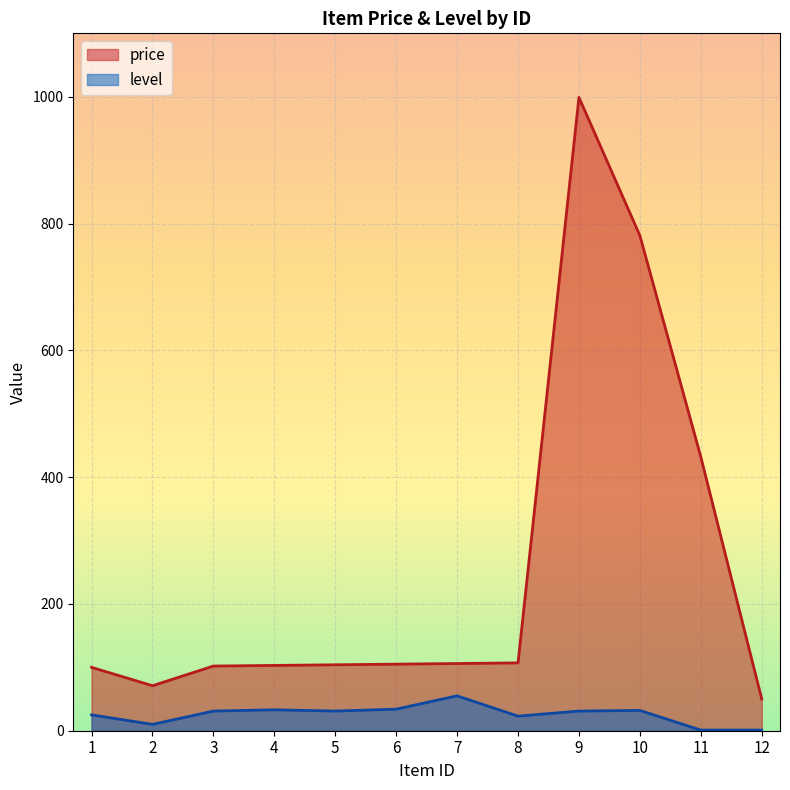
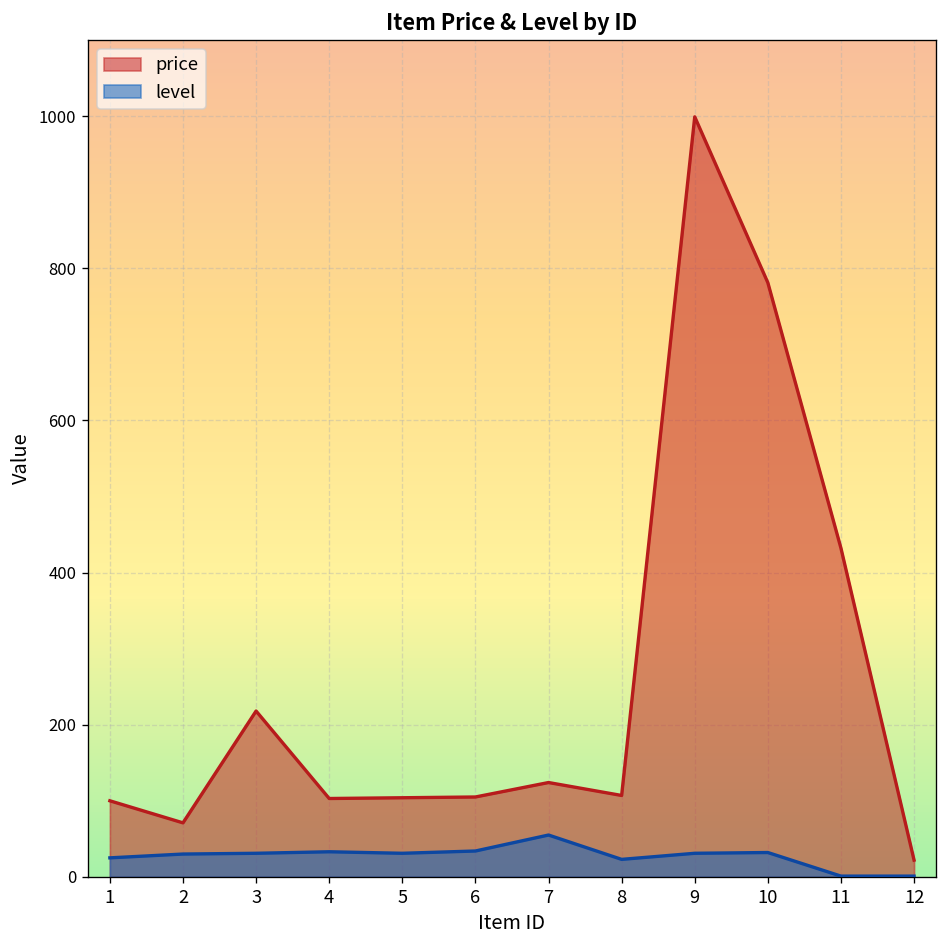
level, 2: 10 -> 30
price, 3: 100 -> 220
price, 7: 110 -> 120
price, 12: 50 -> 20
